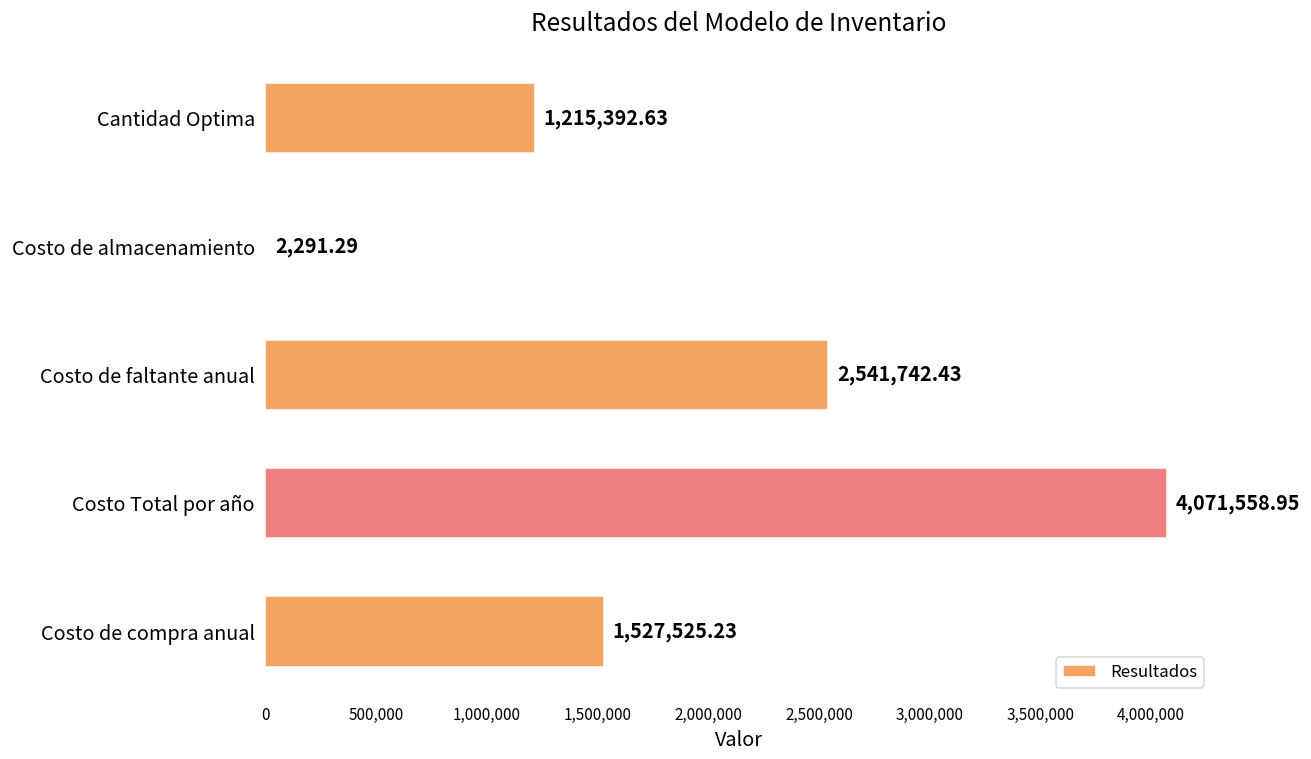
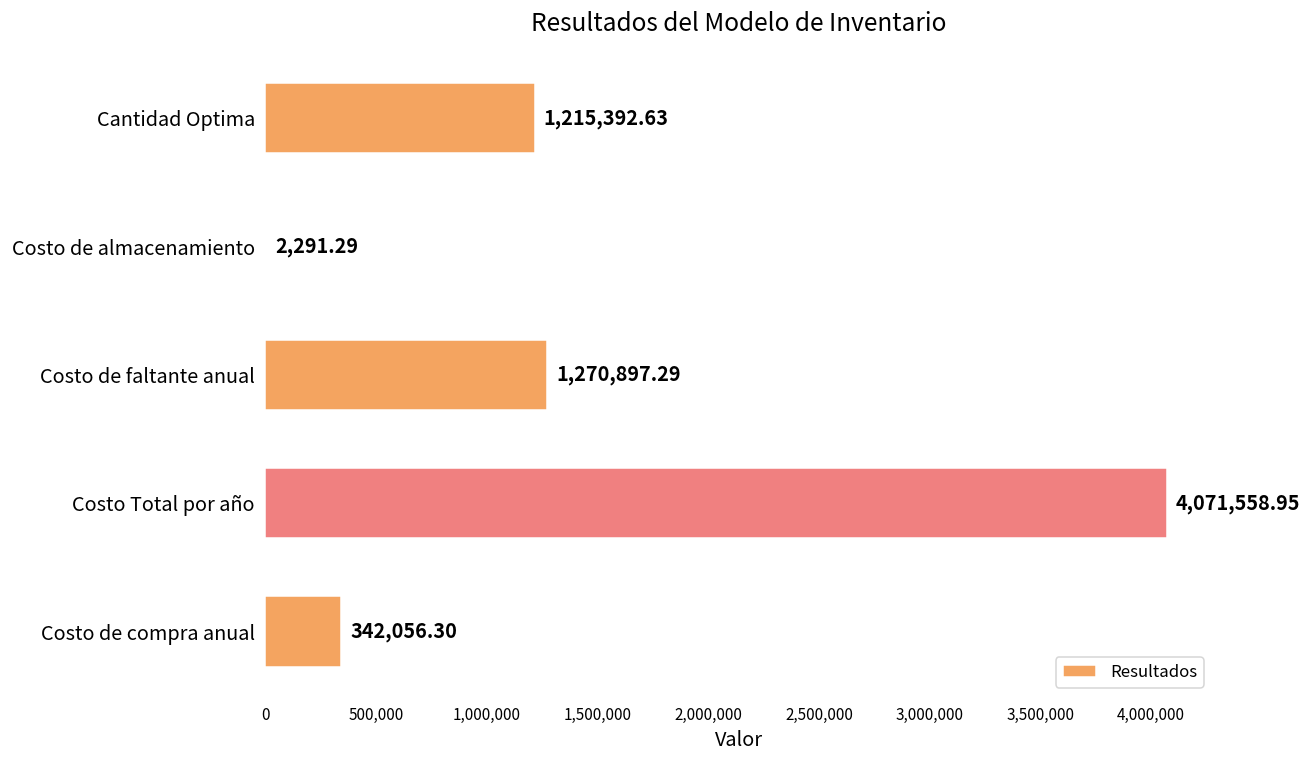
Costo de faltante anual: 2,541,742.43 -> 1,270,897.29
Costo de compra anual: 1,527,525.23 -> 342,056.30
